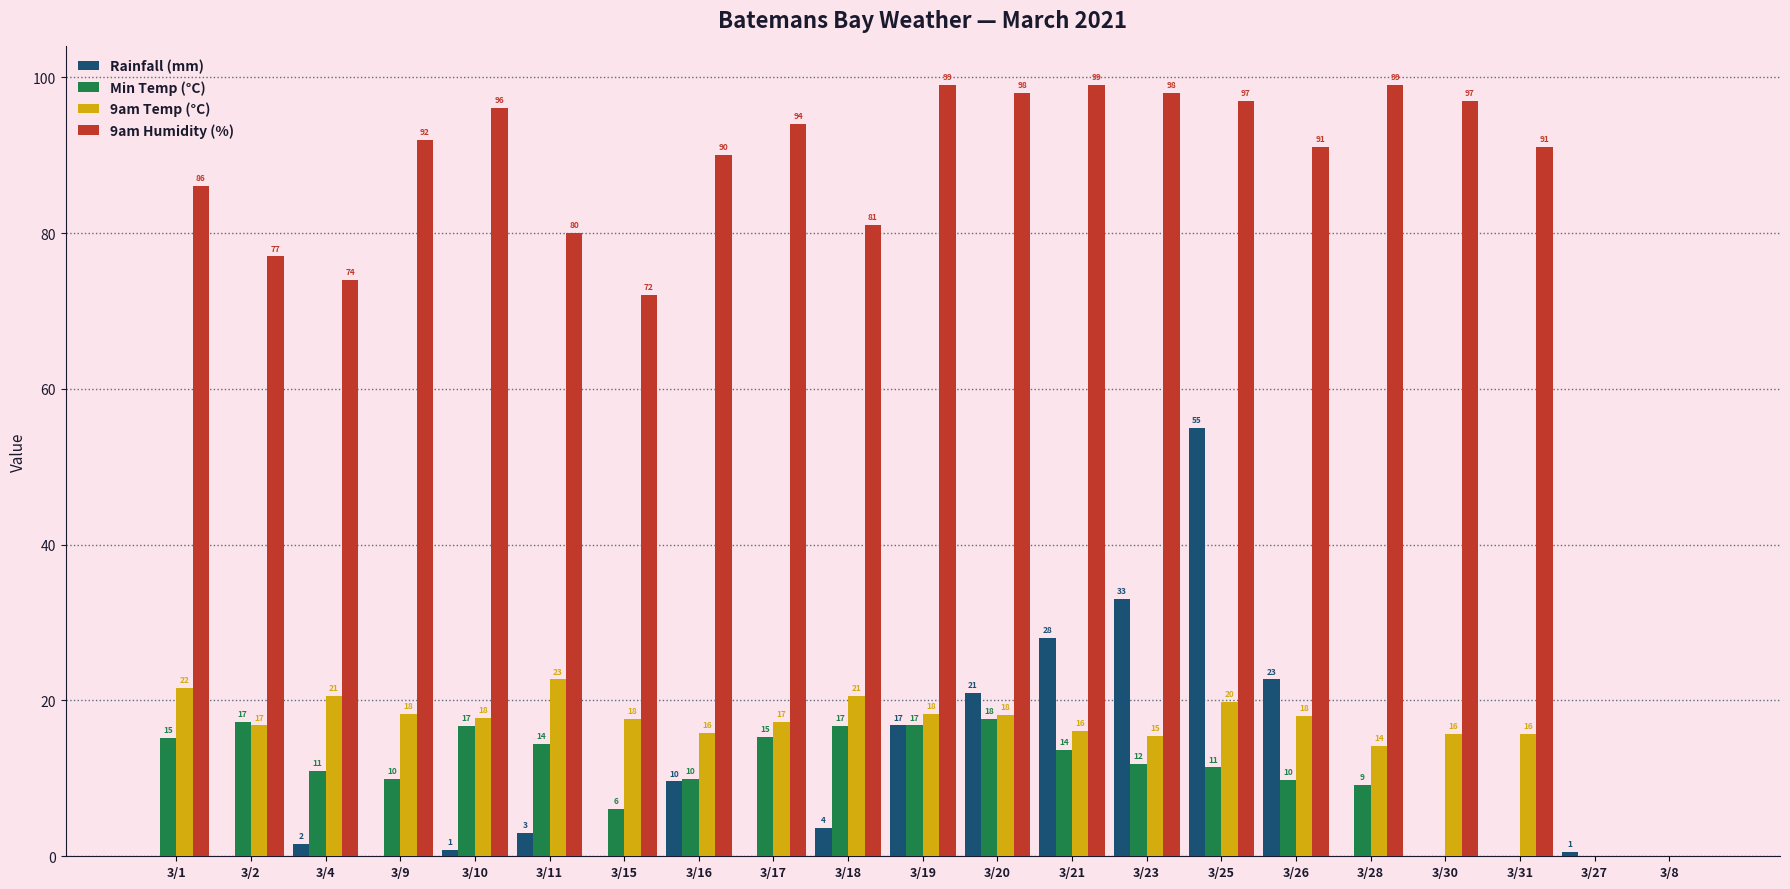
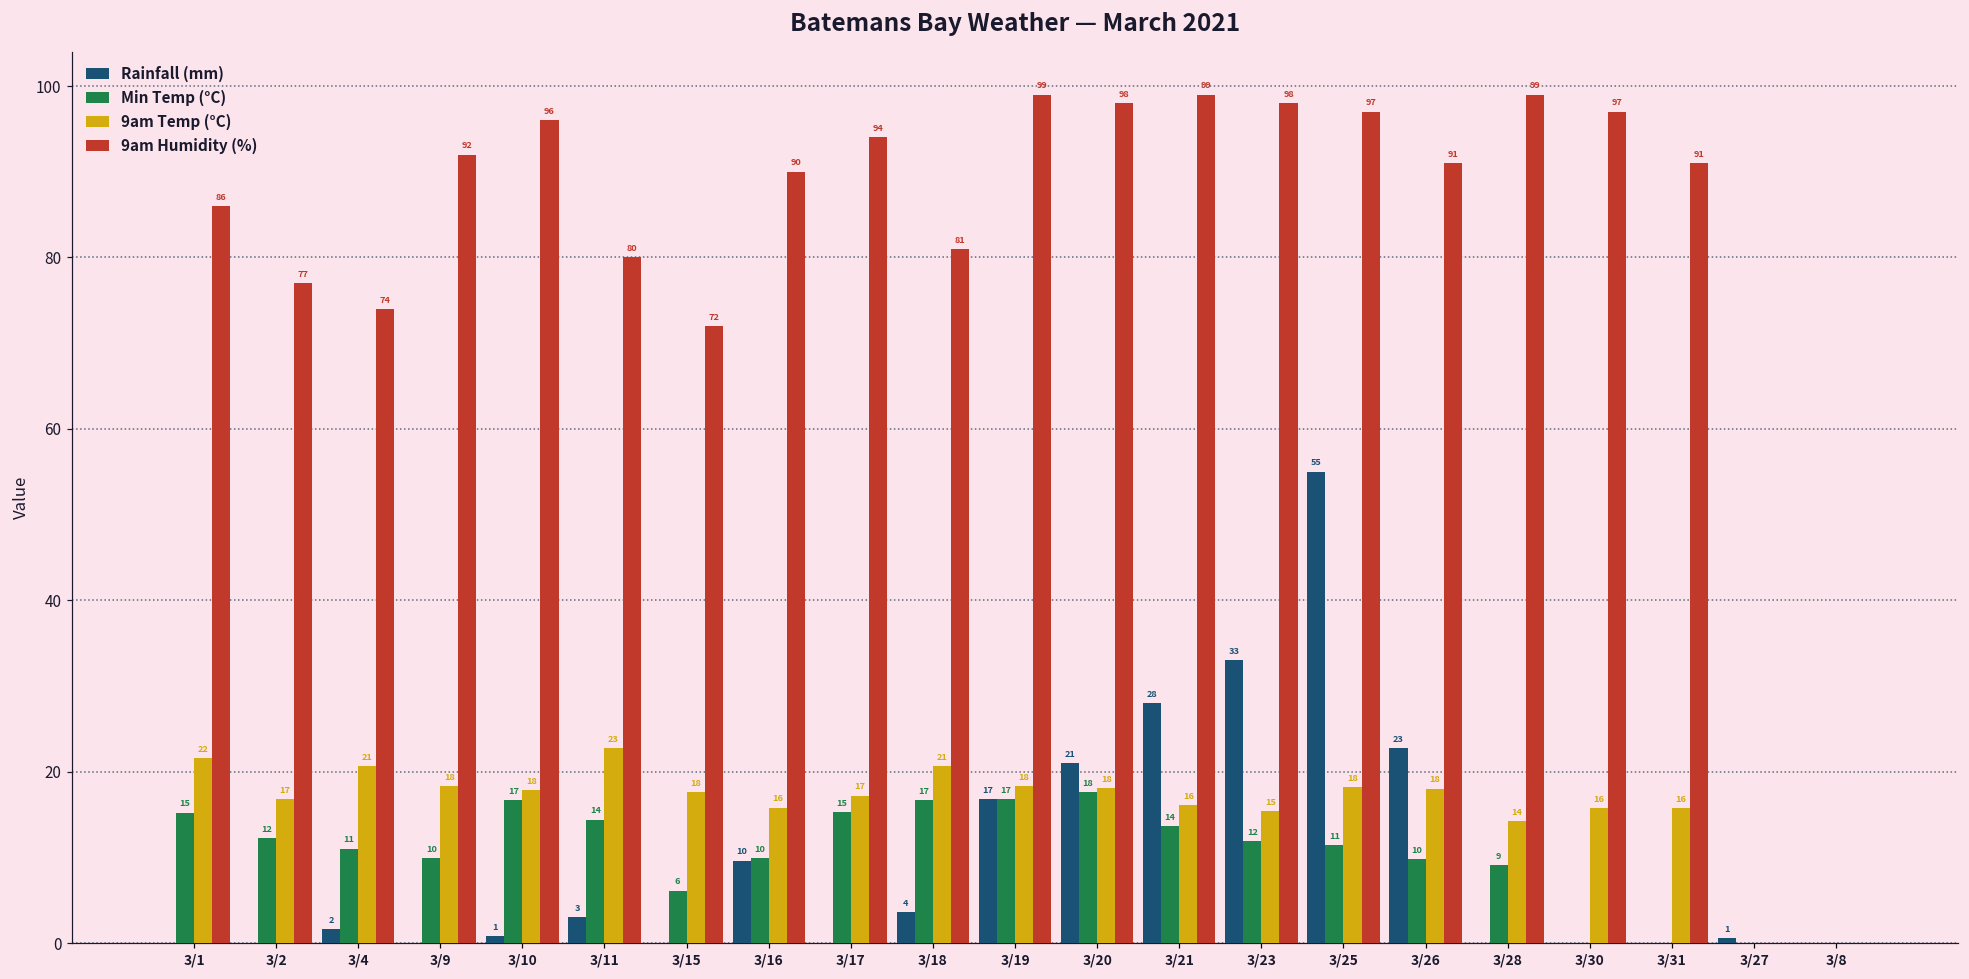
Min Temp (°C), 3/2: 17 -> 12
9am Temp (°C), 3/25: 20 -> 18
